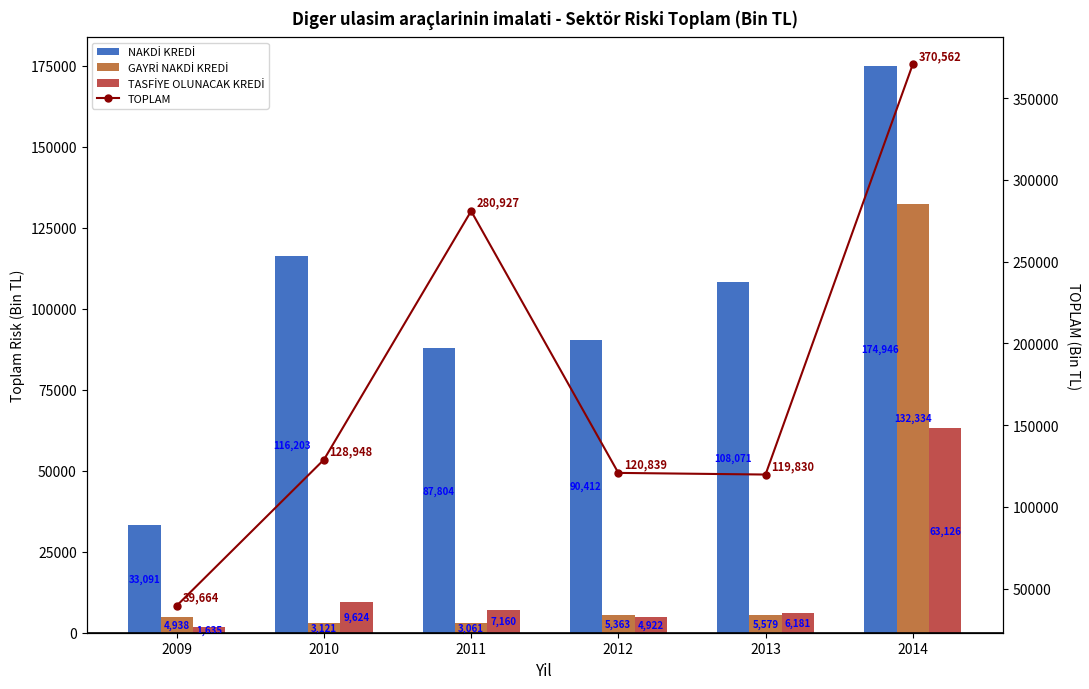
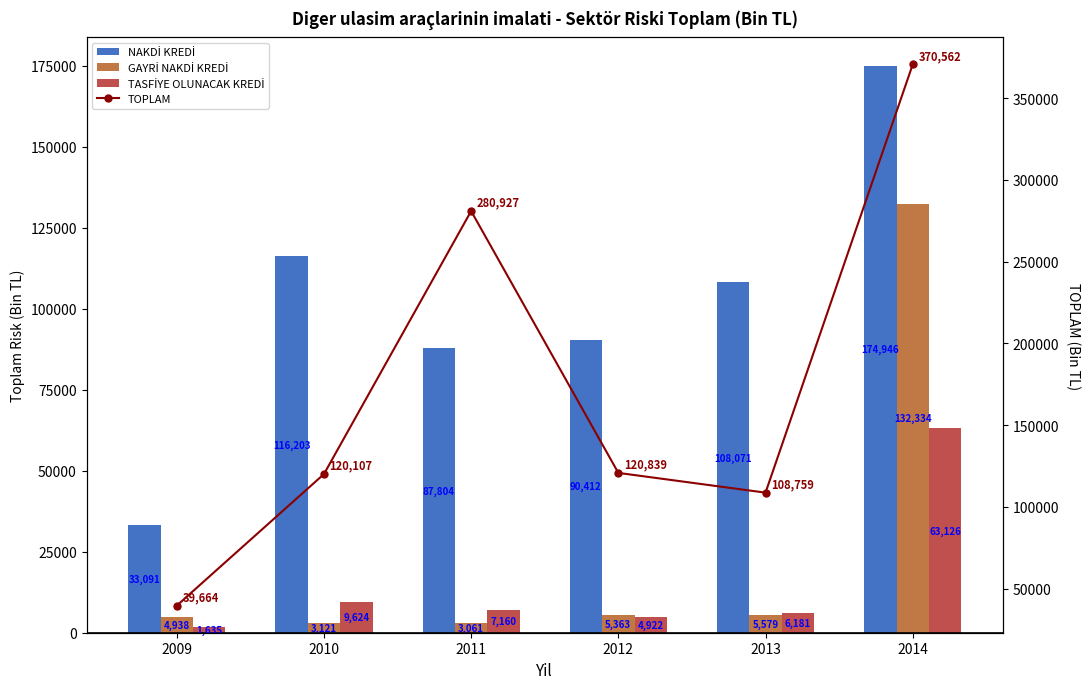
TOPLAM, 2010: 128,948 -> 120,107
TOPLAM, 2013: 119,830 -> 108,759
